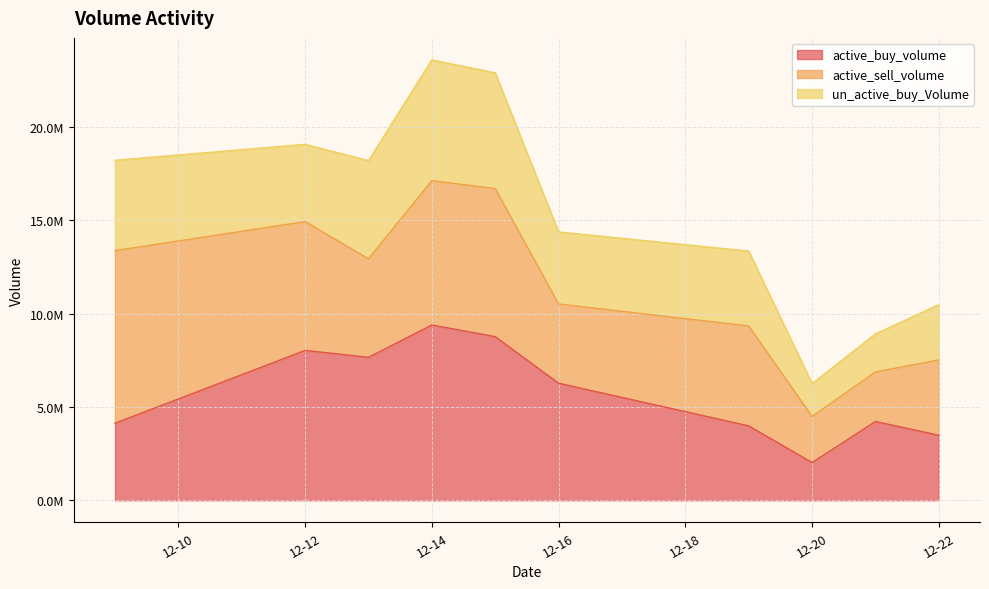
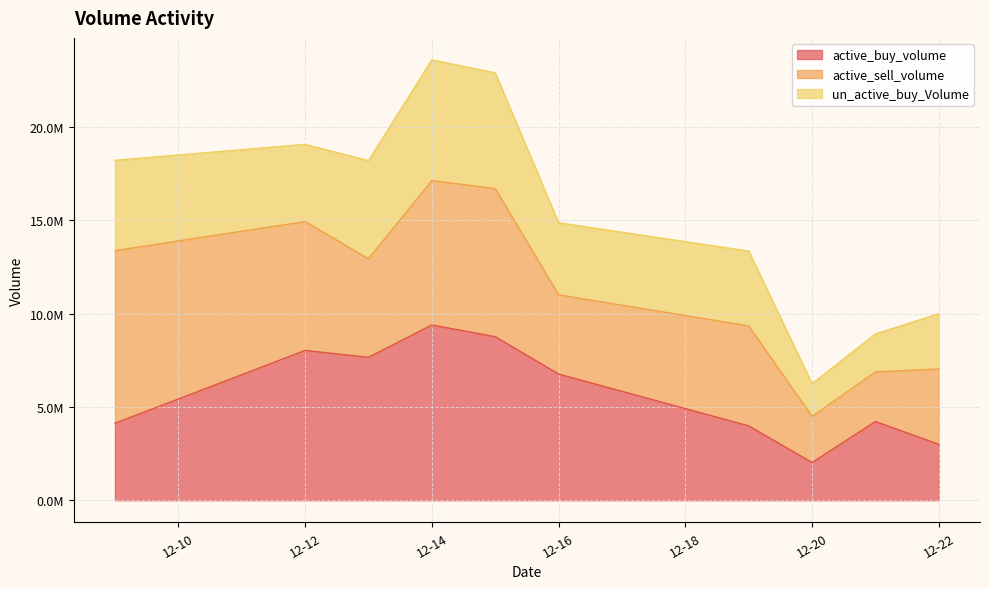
active_buy_volume, 12-16: 6300000 -> 6800000
active_buy_volume, 12-22: 3500000 -> 3000000
